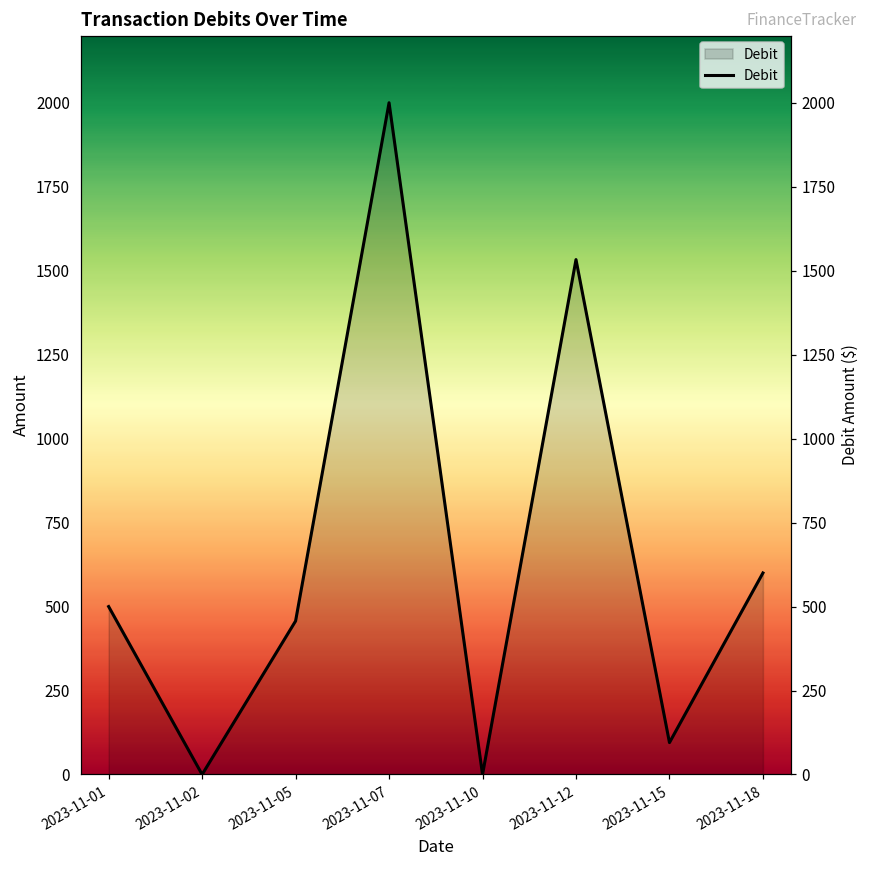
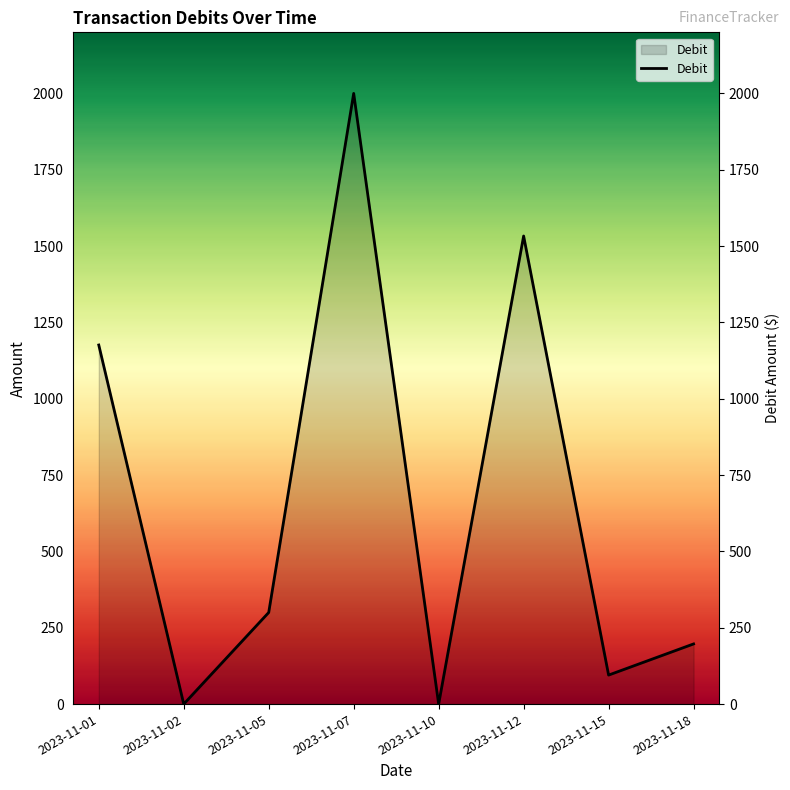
2023-11-01: 500 -> 1180
2023-11-05: 460 -> 300
2023-11-18: 600 -> 200
